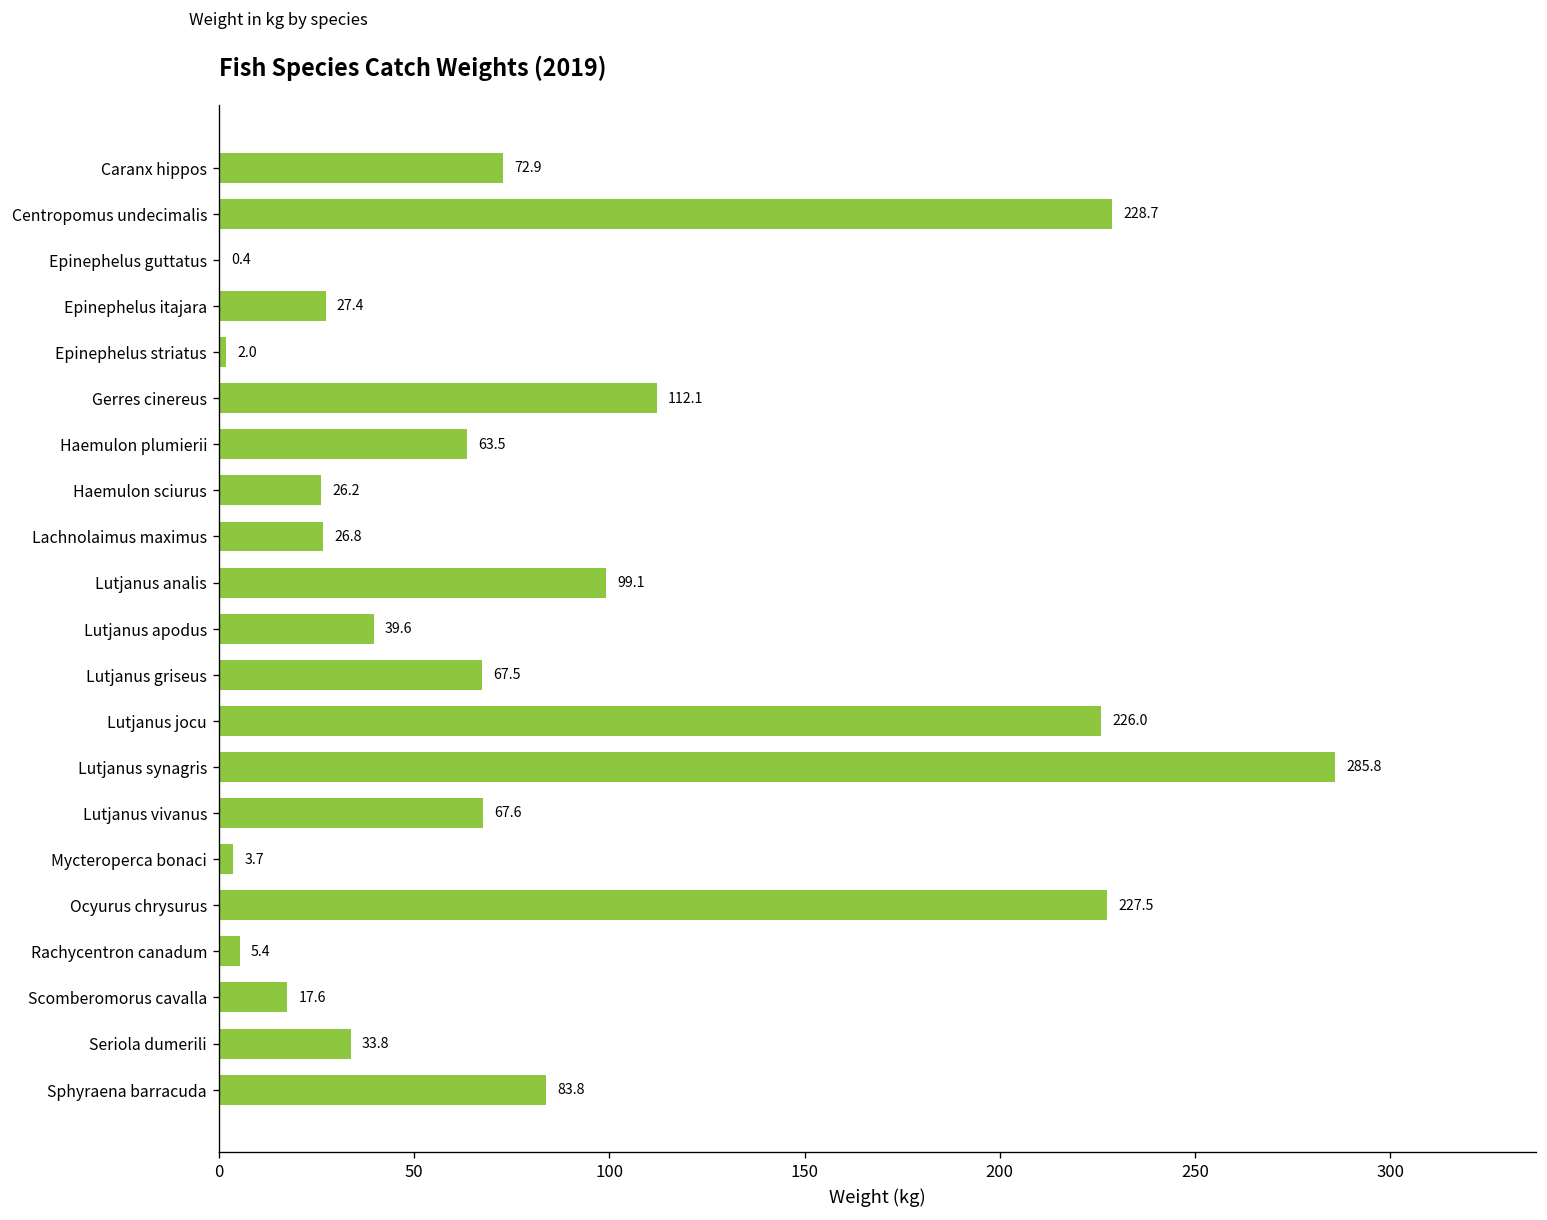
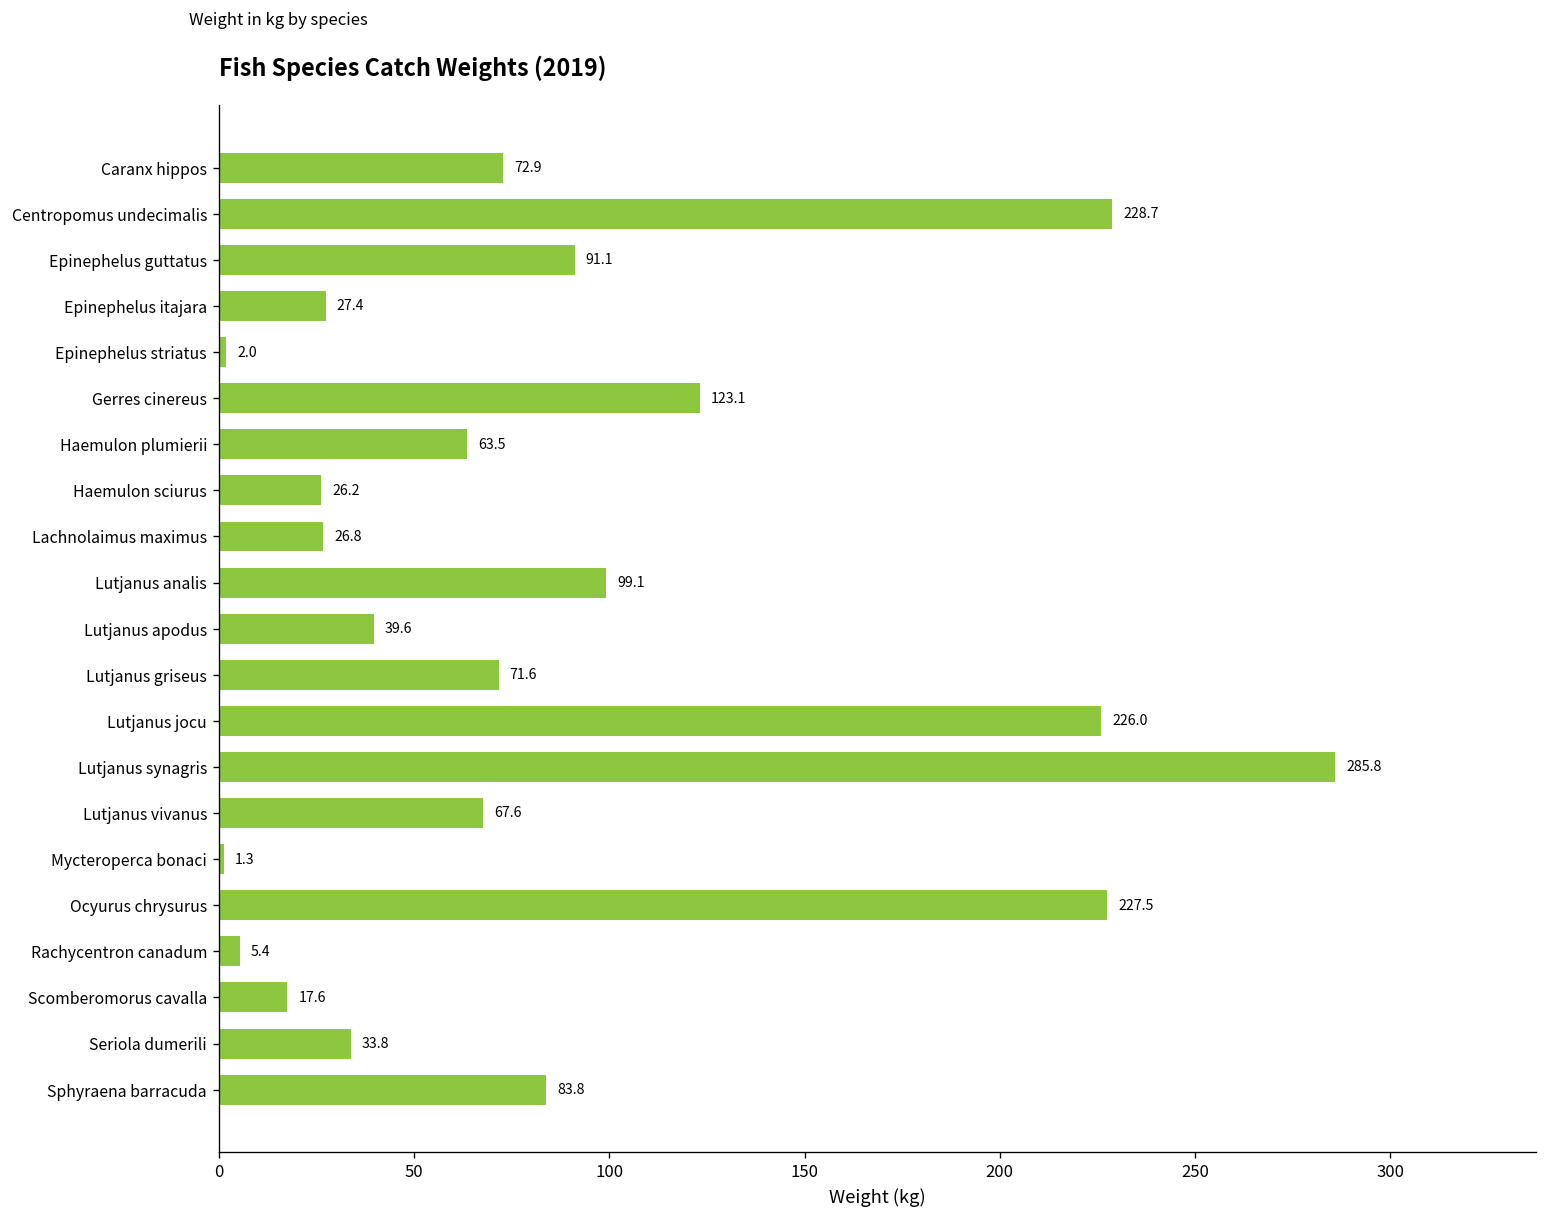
Epinephelus guttatus: 0.4 -> 91.1
Gerres cinereus: 112.1 -> 123.1
Lutjanus griseus: 67.5 -> 71.6
Mycteroperca bonaci: 3.7 -> 1.3
